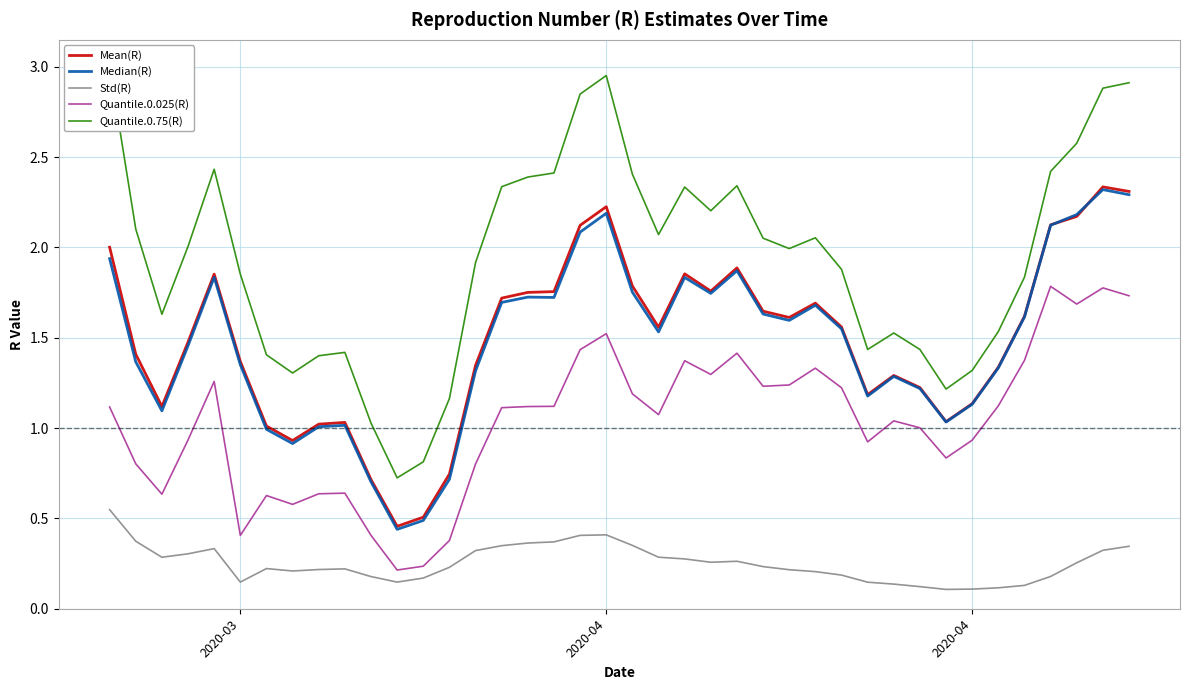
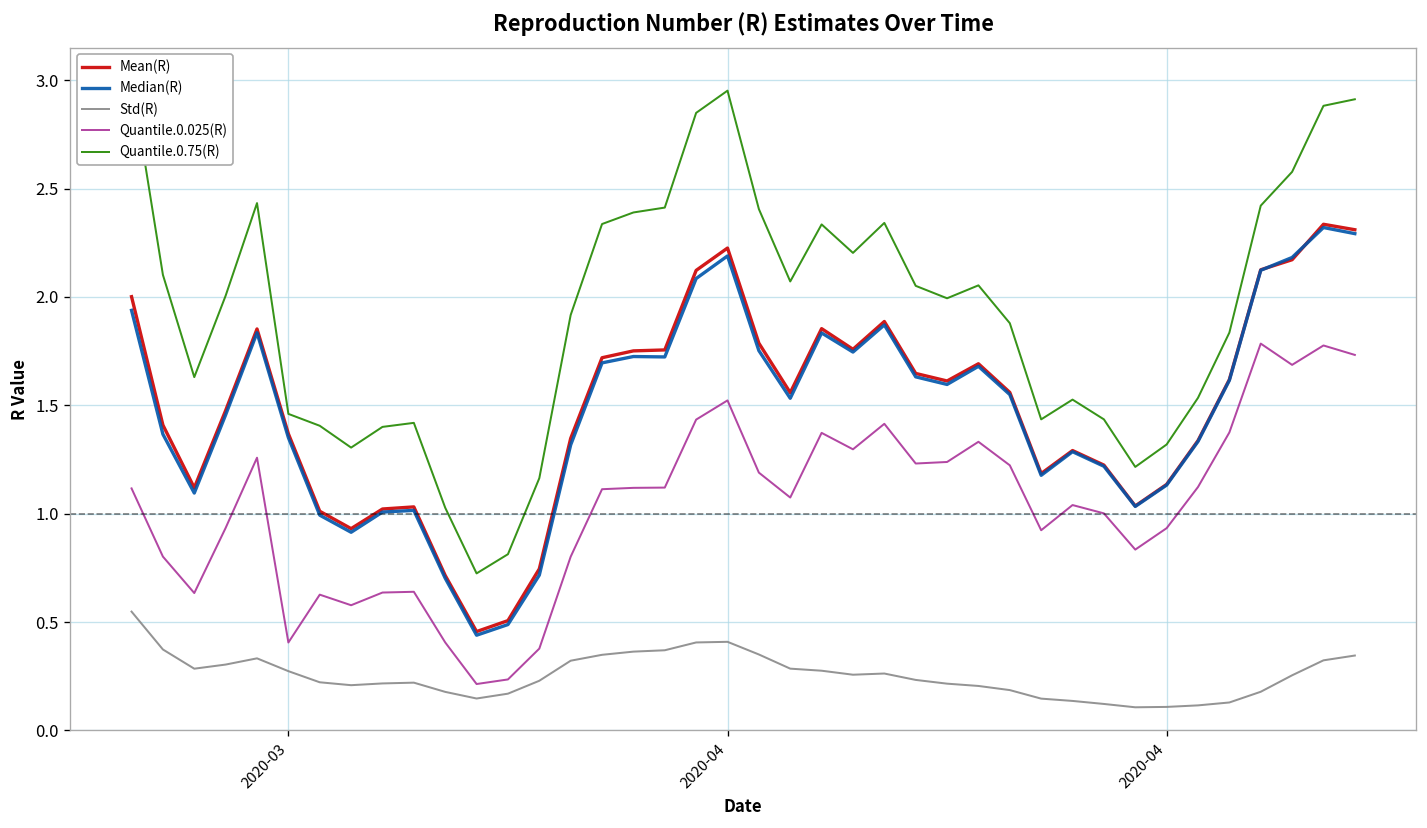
Std(R), 2020-03: 0.15 -> 0.27
Quantile.0.75(R), 2020-03: 1.85 -> 1.46
